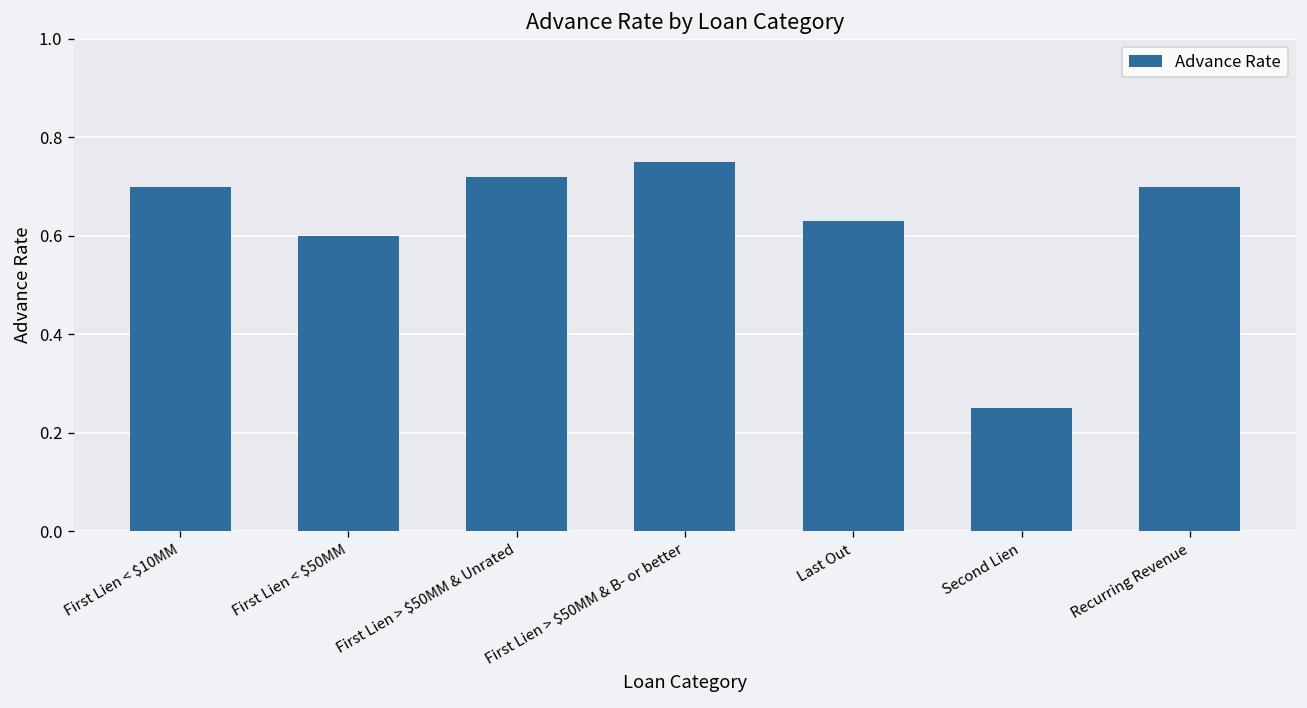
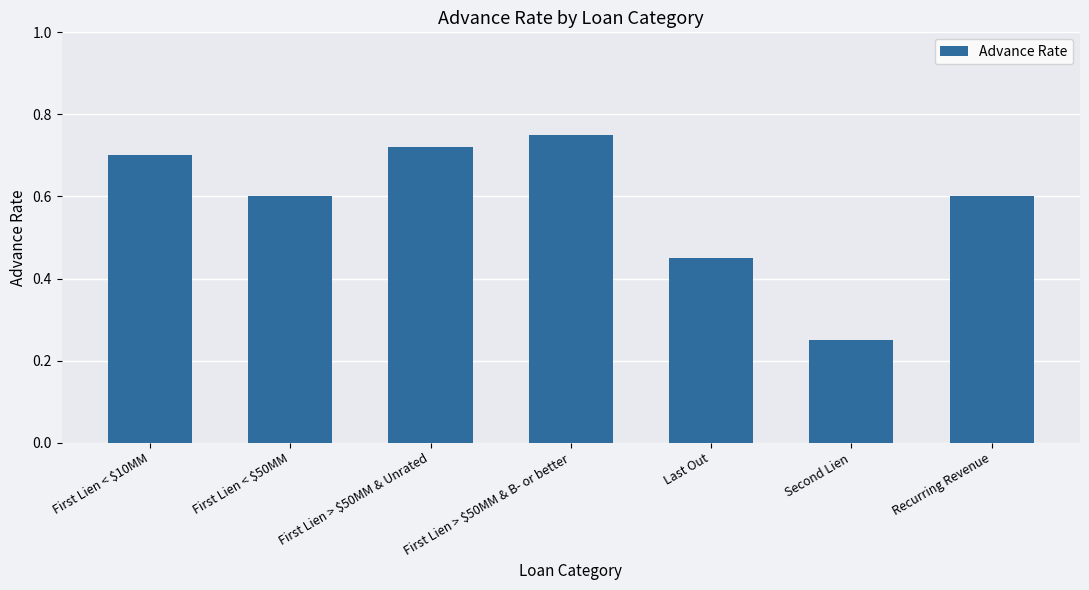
Last Out: 0.63 -> 0.45
Recurring Revenue: 0.7 -> 0.6
